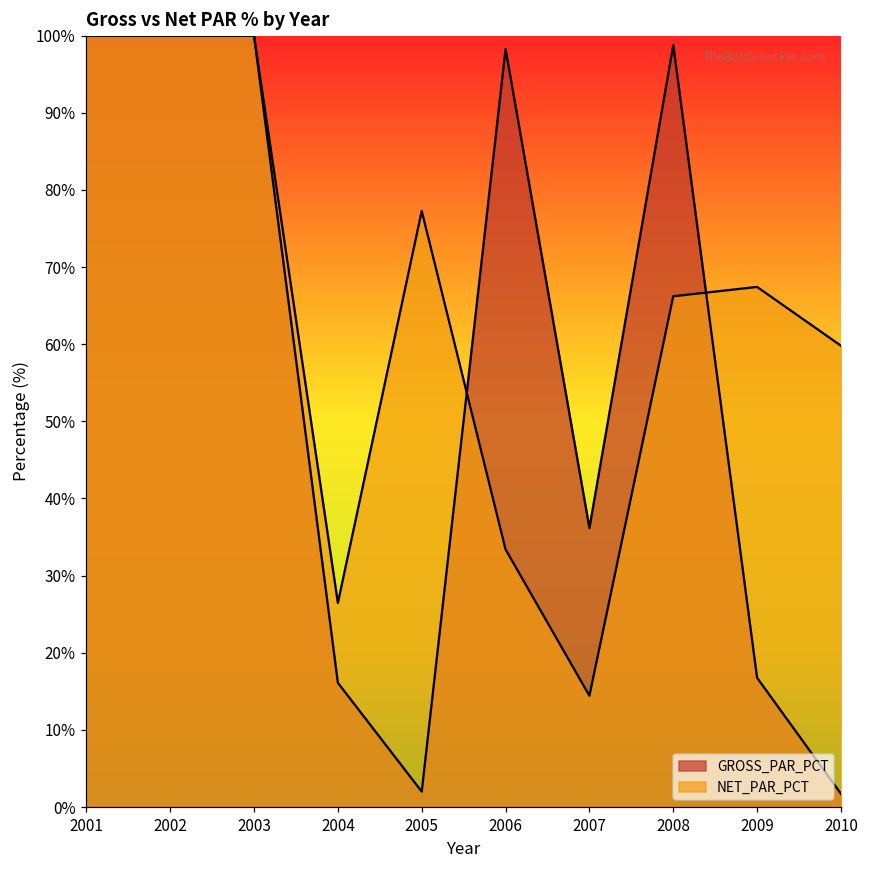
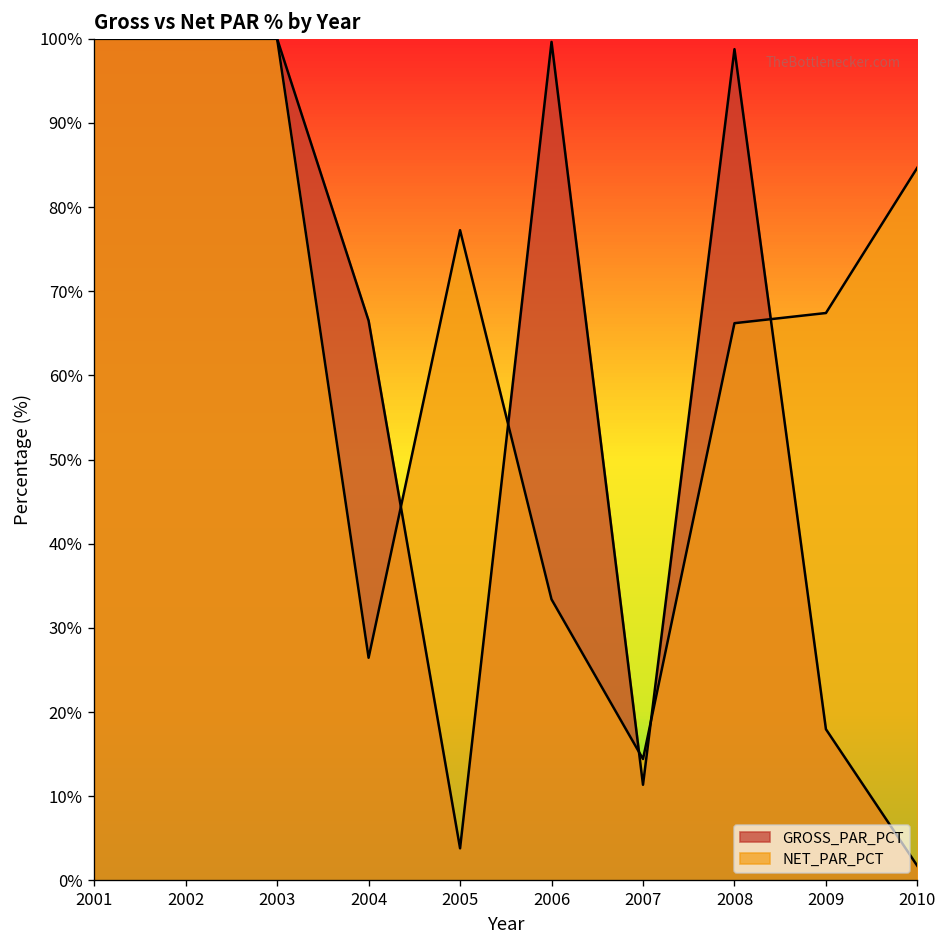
GROSS_PAR_PCT, 2004: 16% -> 67%
GROSS_PAR_PCT, 2005: 2% -> 4%
GROSS_PAR_PCT, 2006: 98% -> 100%
GROSS_PAR_PCT, 2007: 36% -> 11%
GROSS_PAR_PCT, 2009: 17% -> 18%
NET_PAR_PCT, 2010: 60% -> 85%
